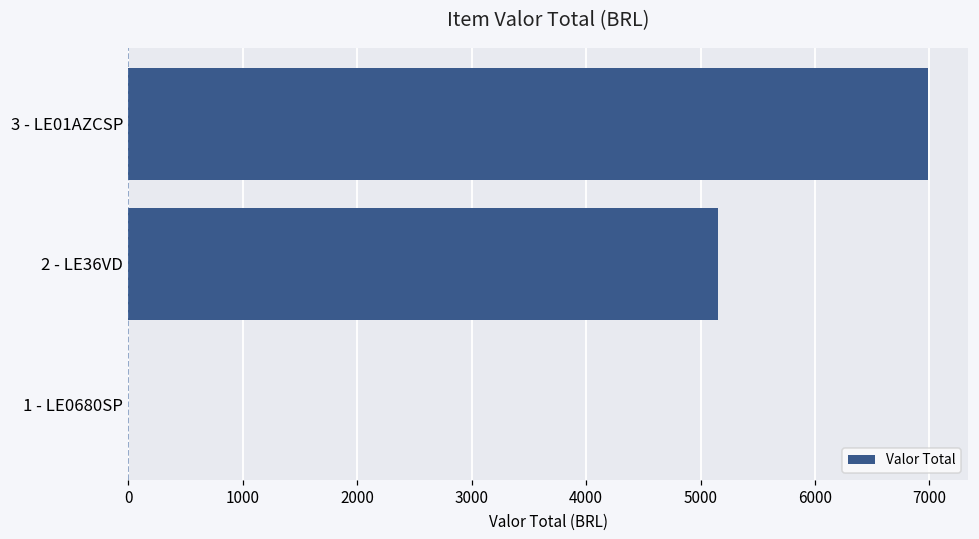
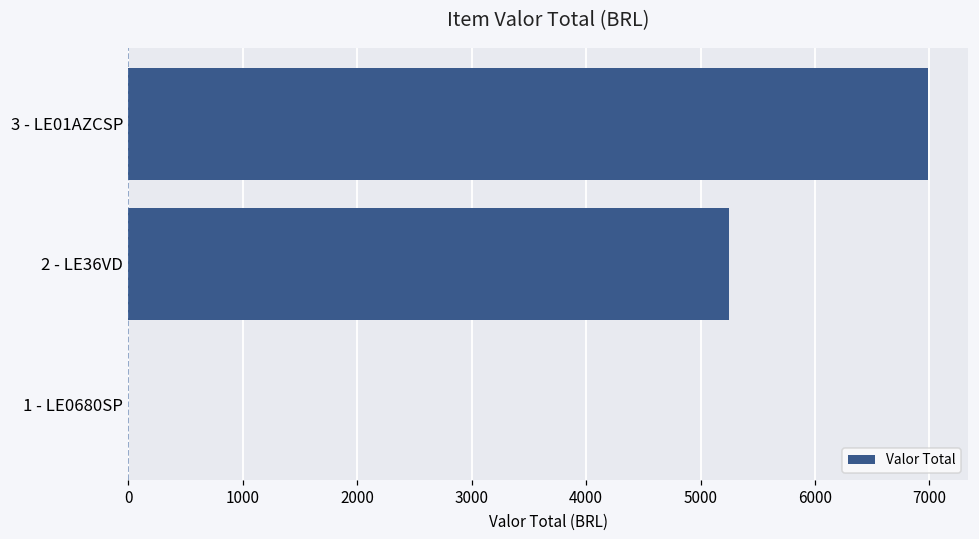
2 - LE36VD: 5150 -> 5240
